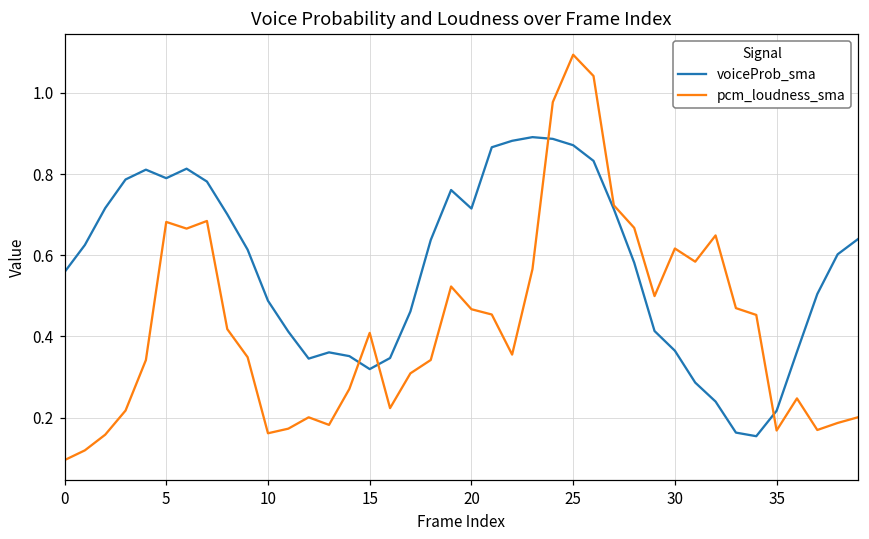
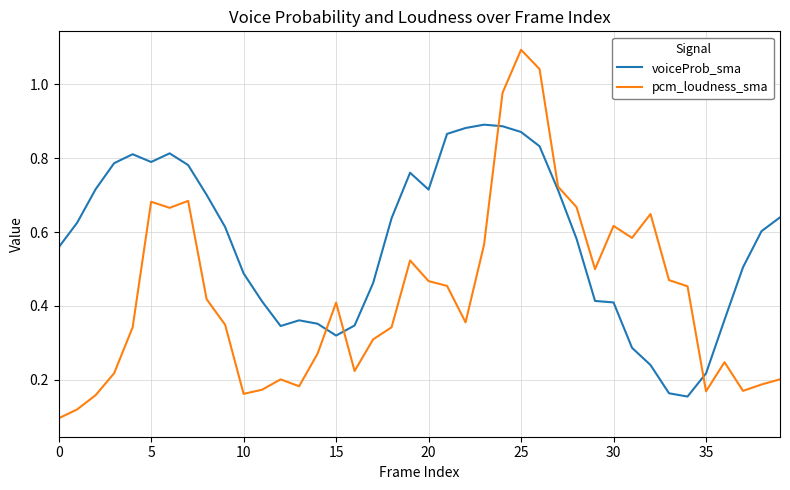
voiceProb_sma, 30: 0.36 -> 0.41
